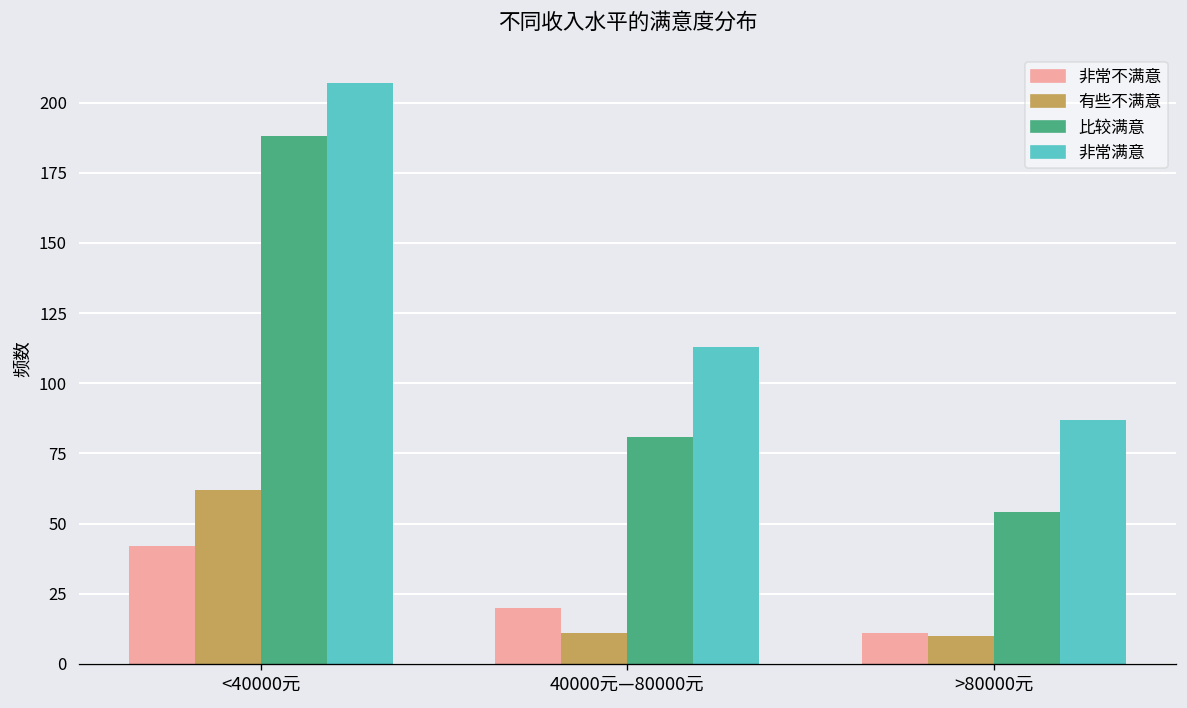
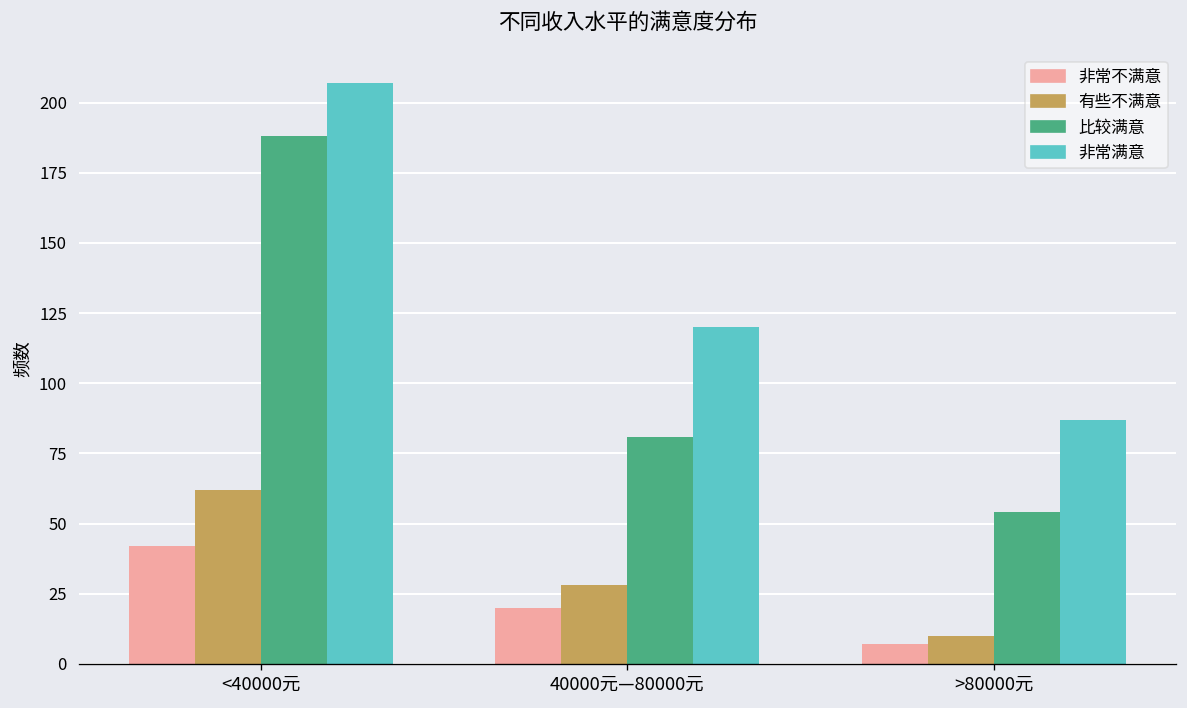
有些不满意, 40000元—80000元: 11 -> 28
非常满意, 40000元—80000元: 113 -> 120
非常不满意, >80000元: 11 -> 7
